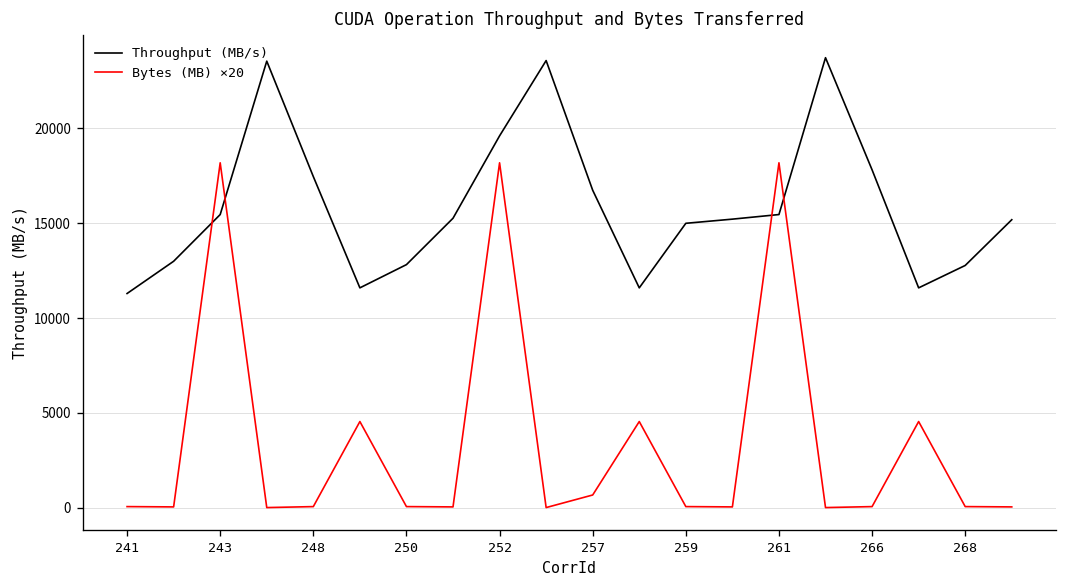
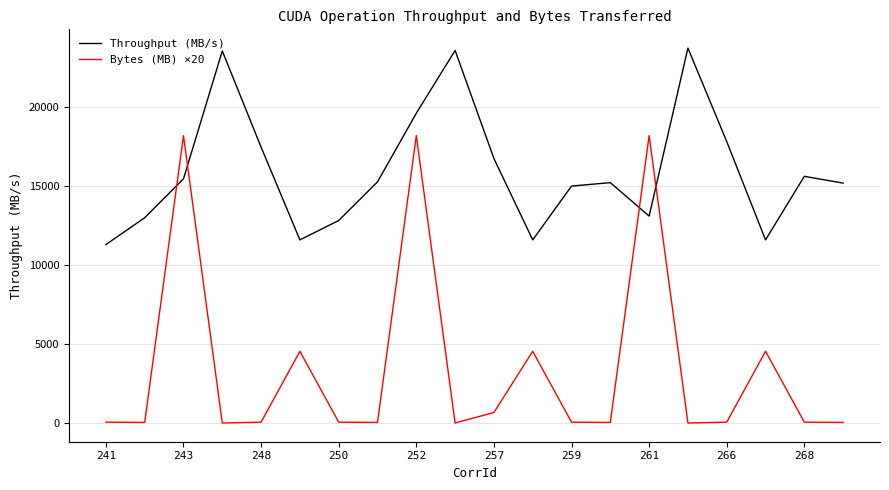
Throughput (MB/s), 261: 15500 -> 13100
Throughput (MB/s), 268: 12800 -> 15600
